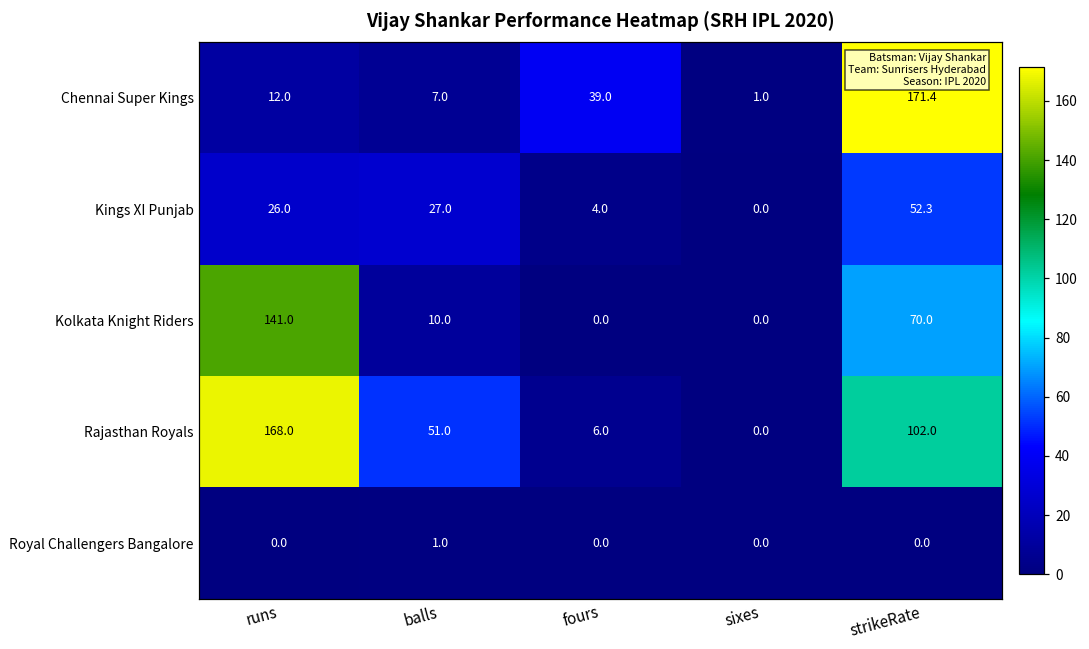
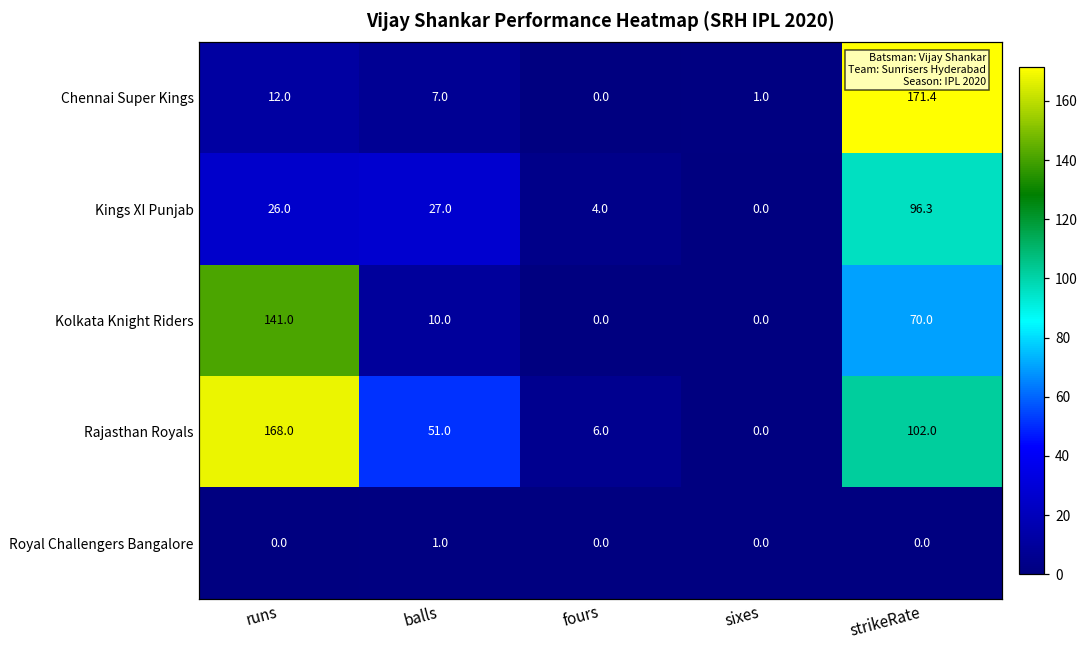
Chennai Super Kings, fours: 39.0 -> 0.0
Kings XI Punjab, strikeRate: 52.3 -> 96.3
